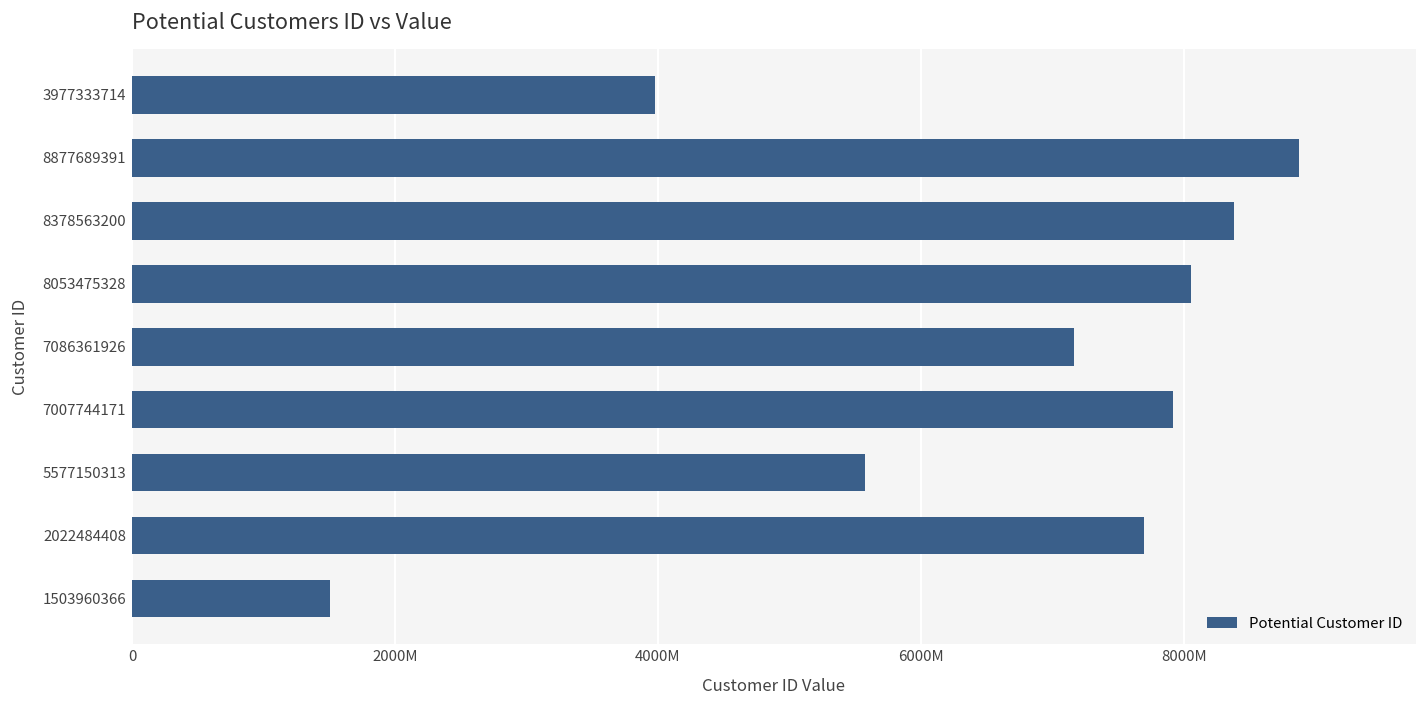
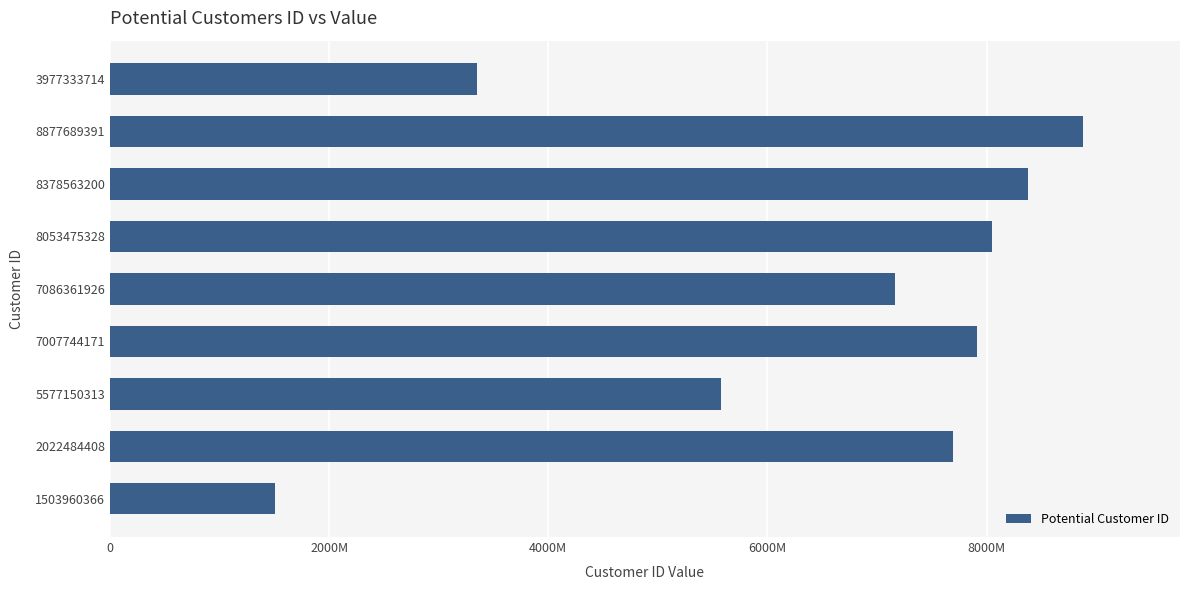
3977333714: 3980000000 -> 3350000000
